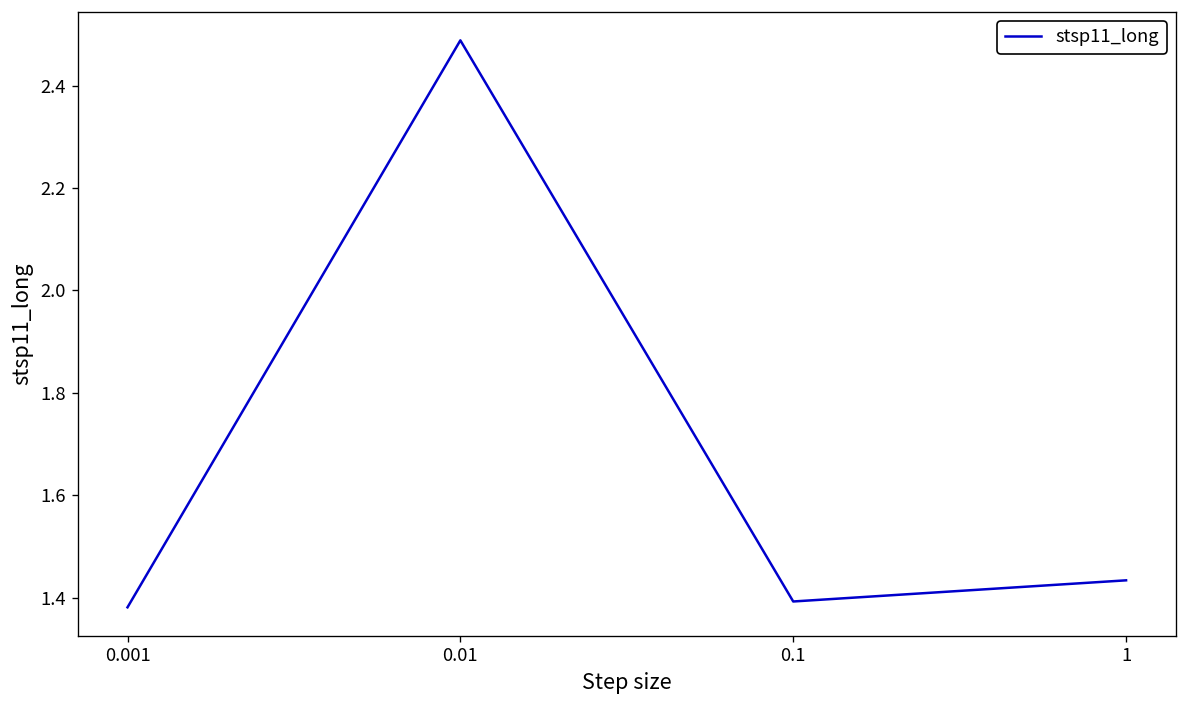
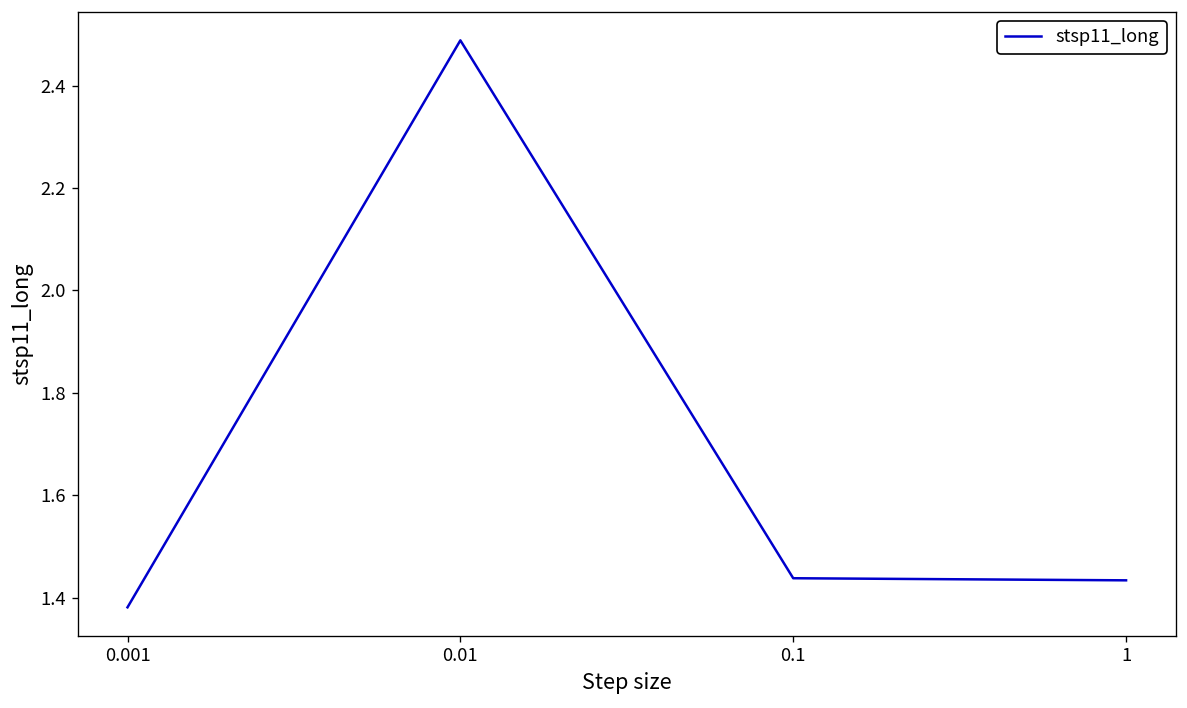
0.1: 1.39 -> 1.44
